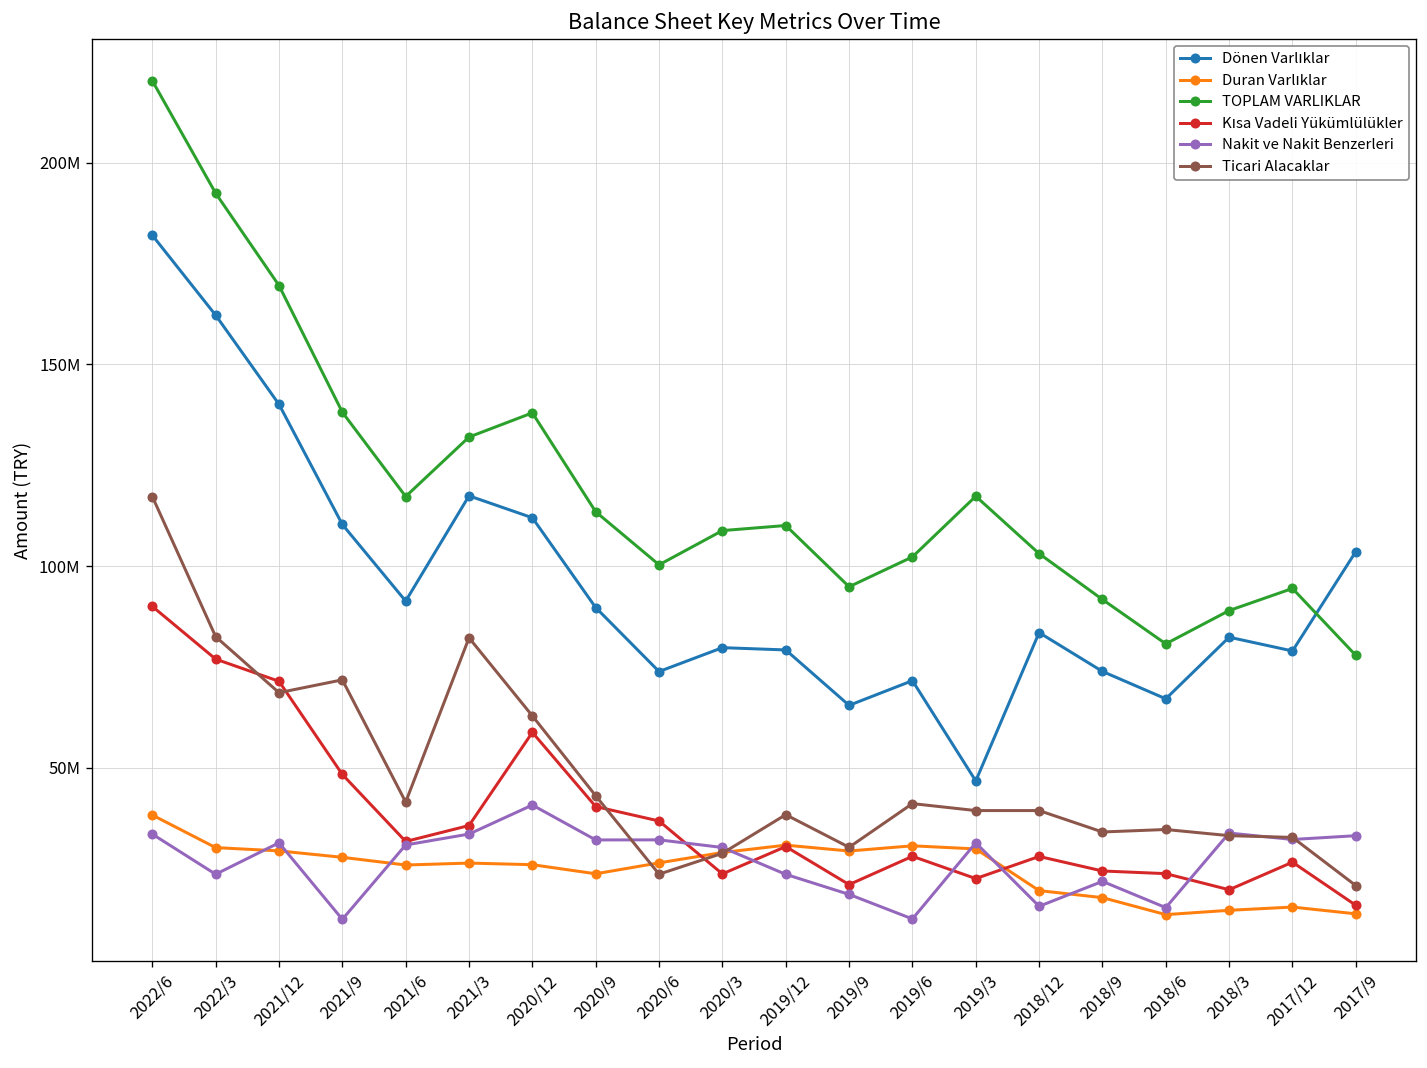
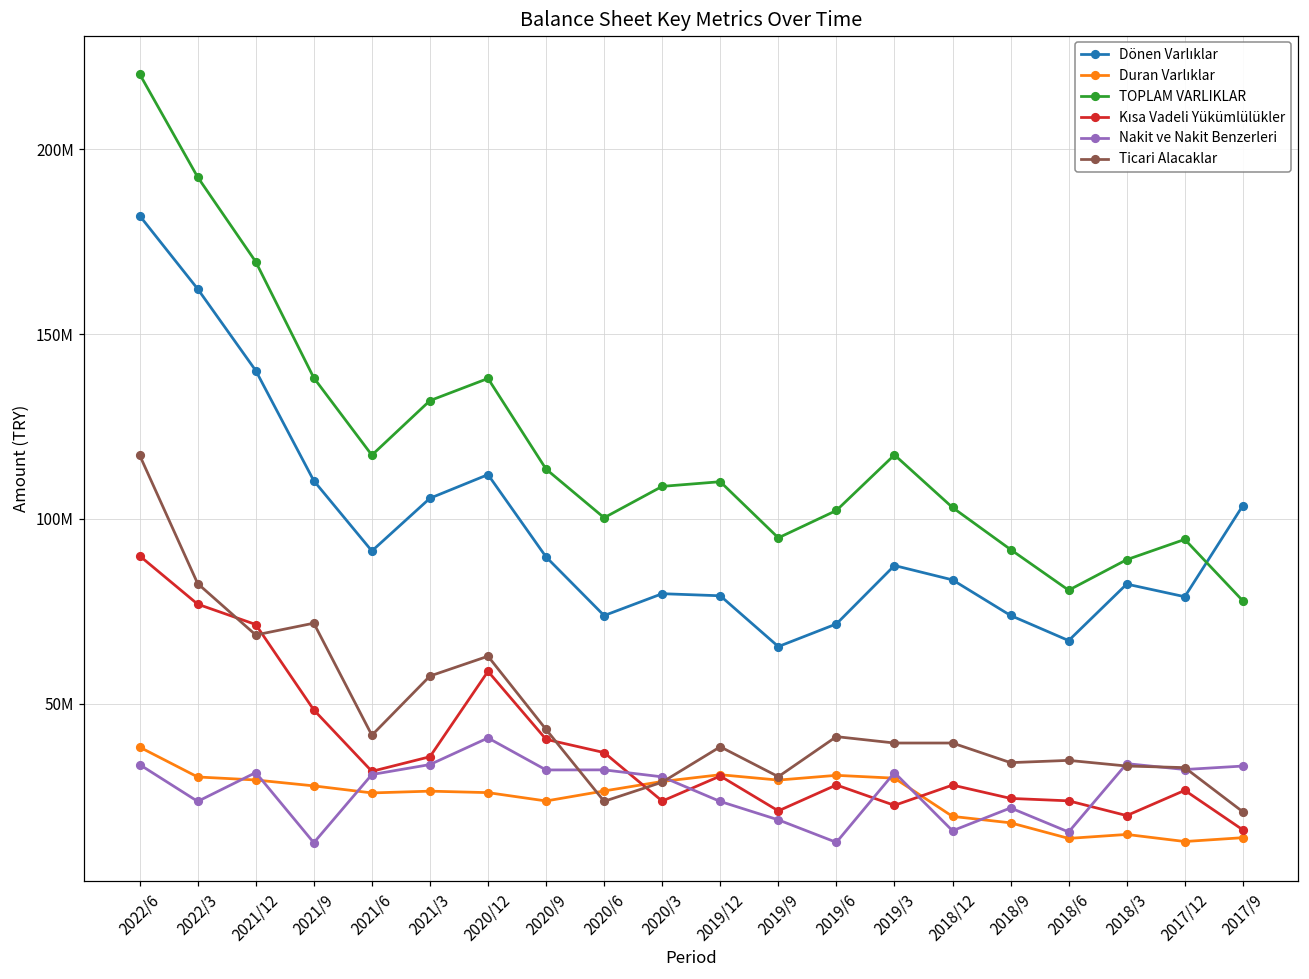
Dönen Varlıklar, 2021/3: 117000000 -> 106000000
Ticari Alacaklar, 2021/3: 82000000 -> 58000000
Dönen Varlıklar, 2019/3: 47000000 -> 87000000
Duran Varlıklar, 2017/12: 15000000 -> 13000000
